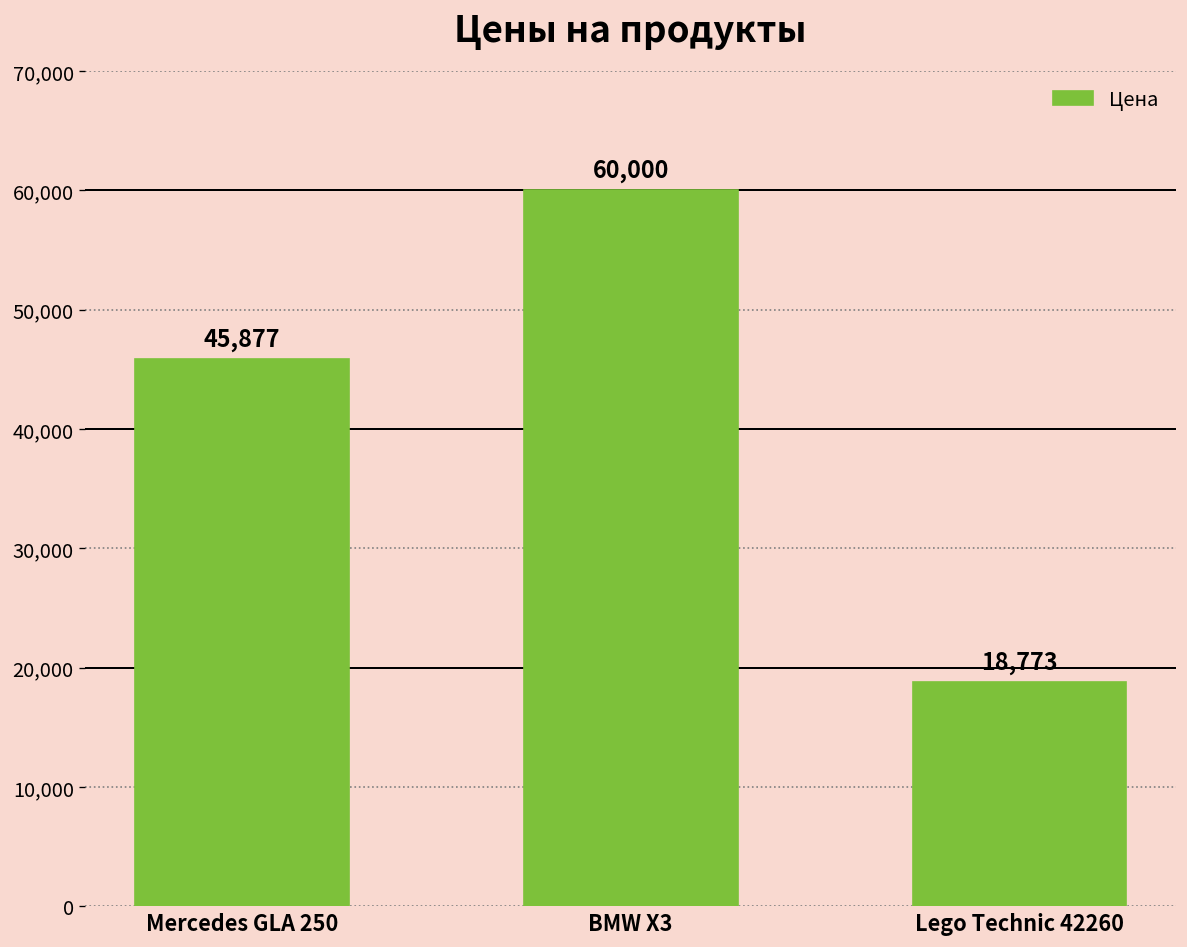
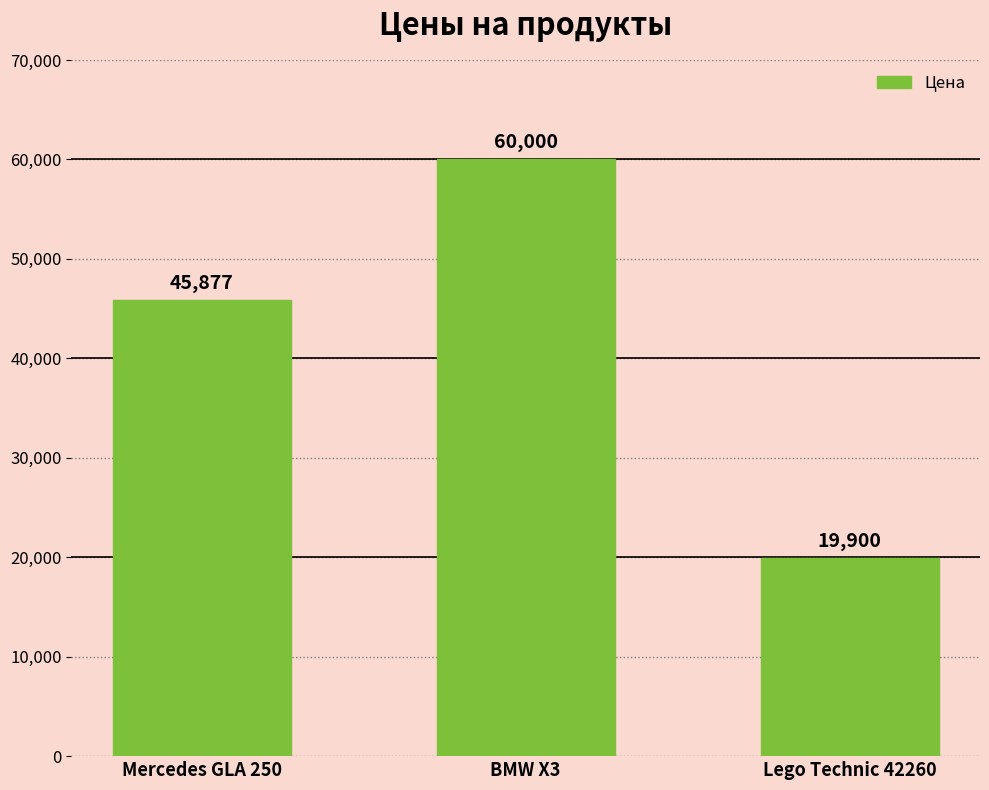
Lego Technic 42260: 18,773 -> 19,900
